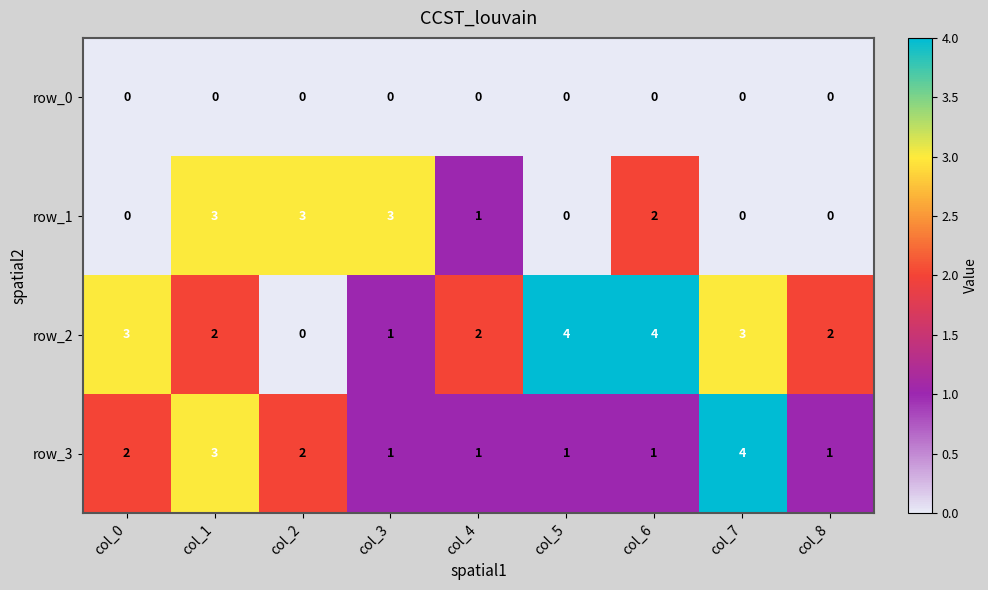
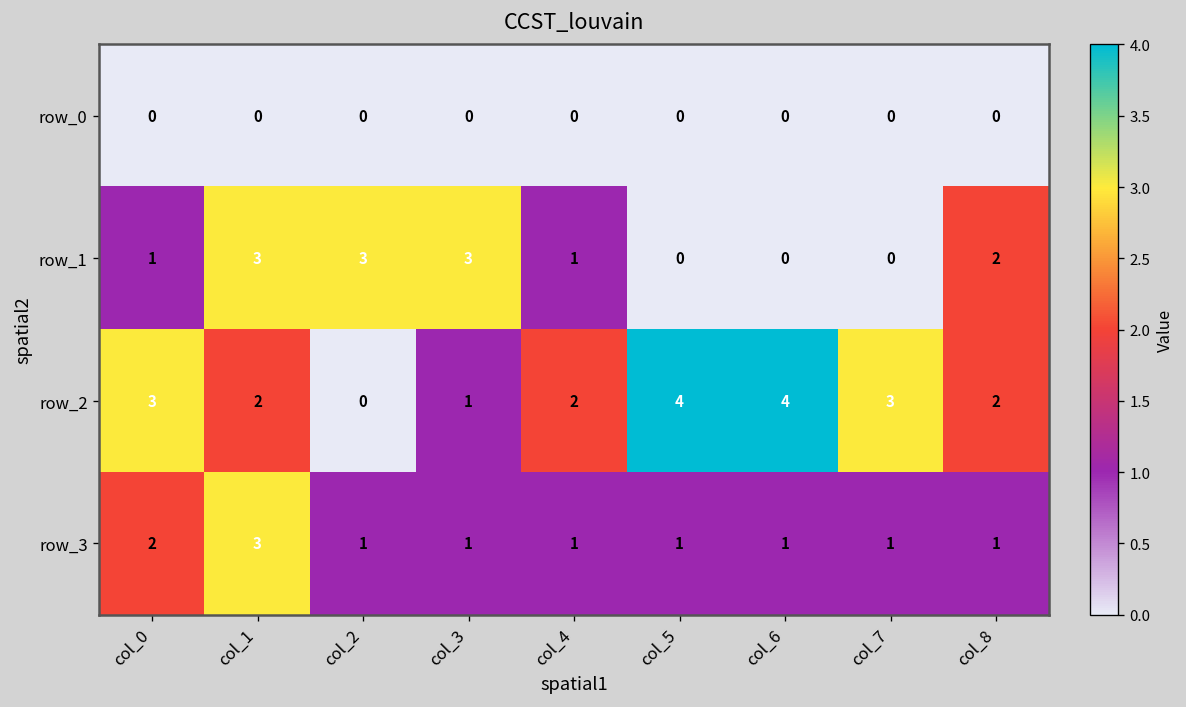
row_1, col_0: 0 -> 1
row_1, col_6: 2 -> 0
row_1, col_8: 0 -> 2
row_3, col_2: 2 -> 1
row_3, col_7: 4 -> 1
